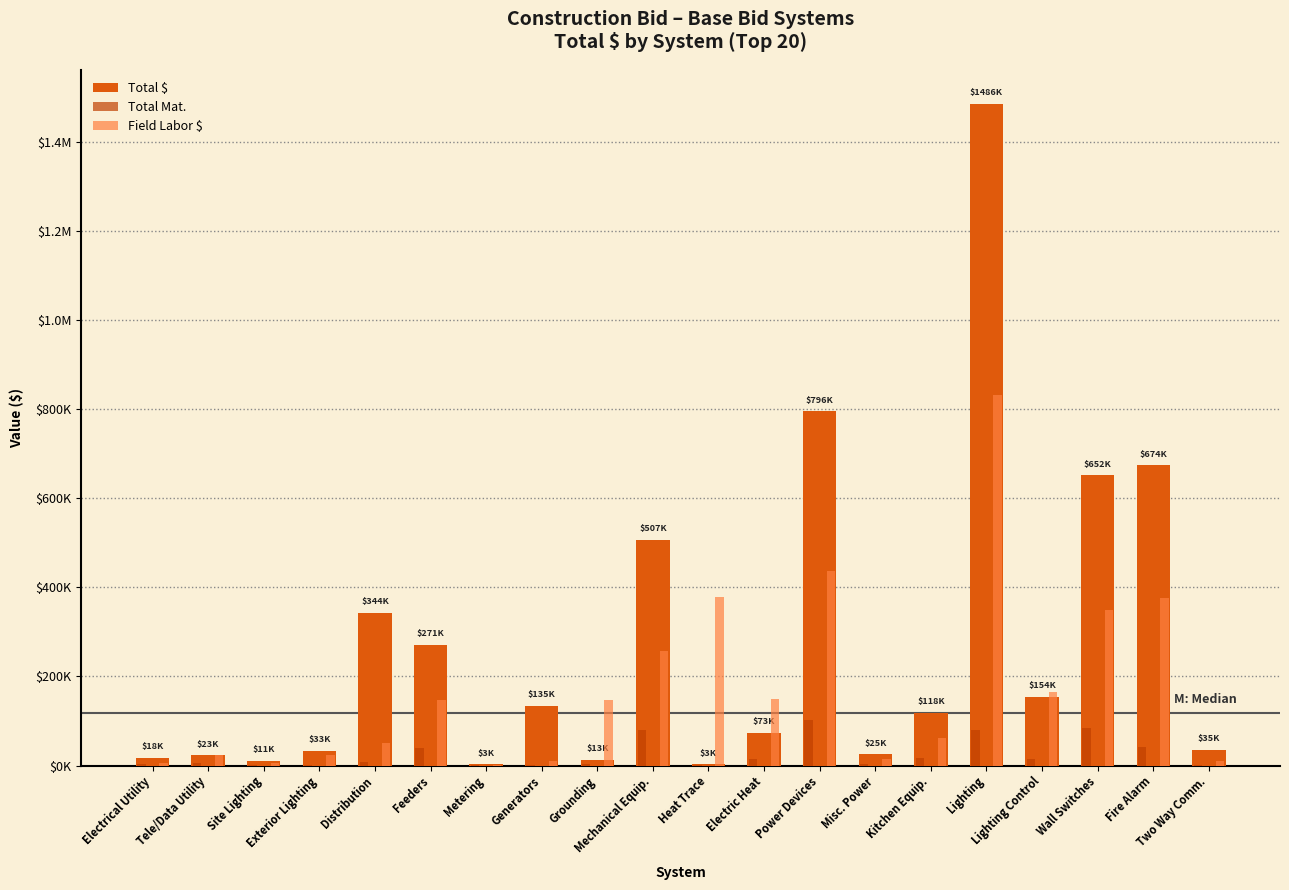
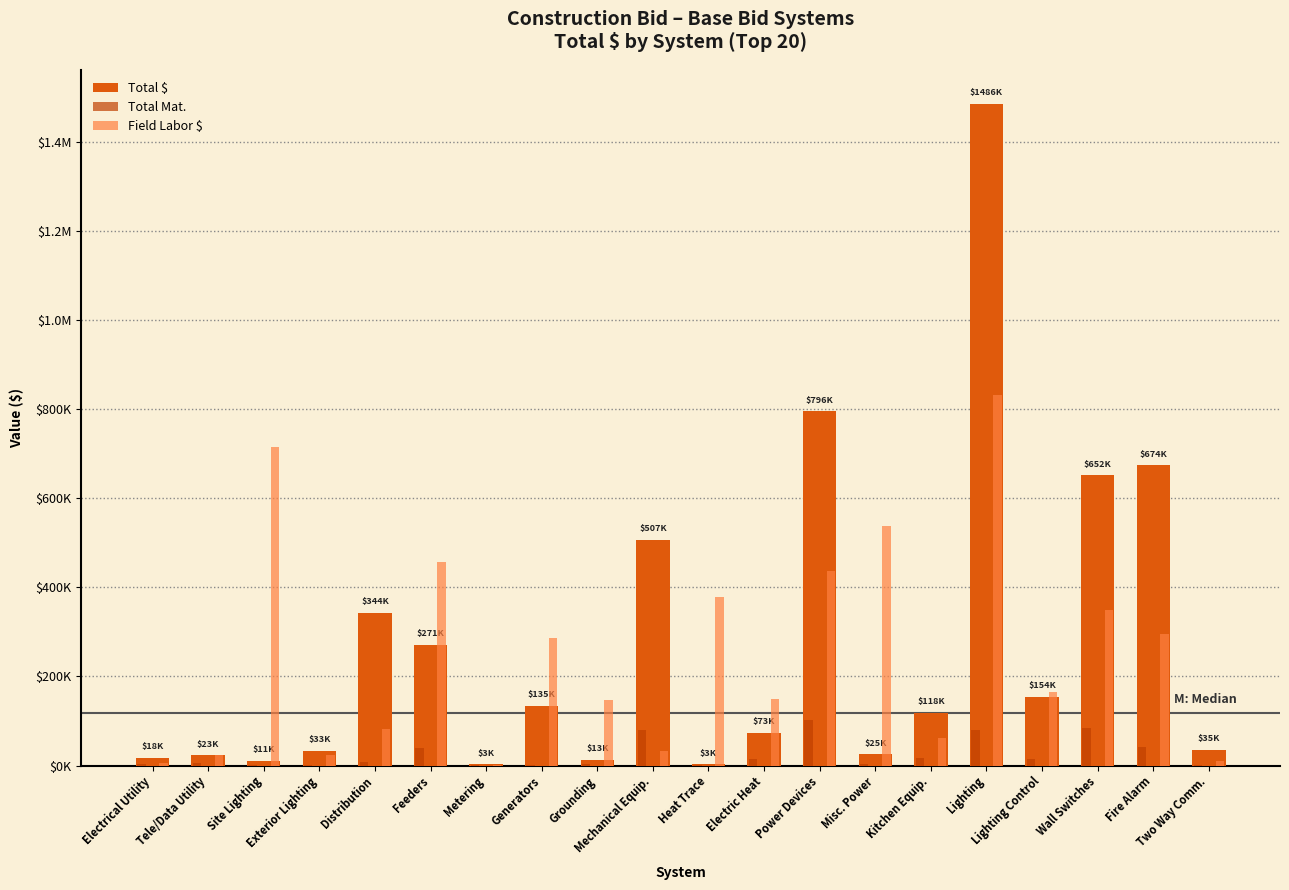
Field Labor $, Site Lighting: $10000 -> $710000
Field Labor $, Distribution: $50000 -> $80000
Field Labor $, Feeders: $150000 -> $460000
Field Labor $, Generators: $10000 -> $290000
Field Labor $, Mechanical Equip.: $260000 -> $30000
Field Labor $, Misc. Power: $20000 -> $540000
Field Labor $, Fire Alarm: $380000 -> $290000
